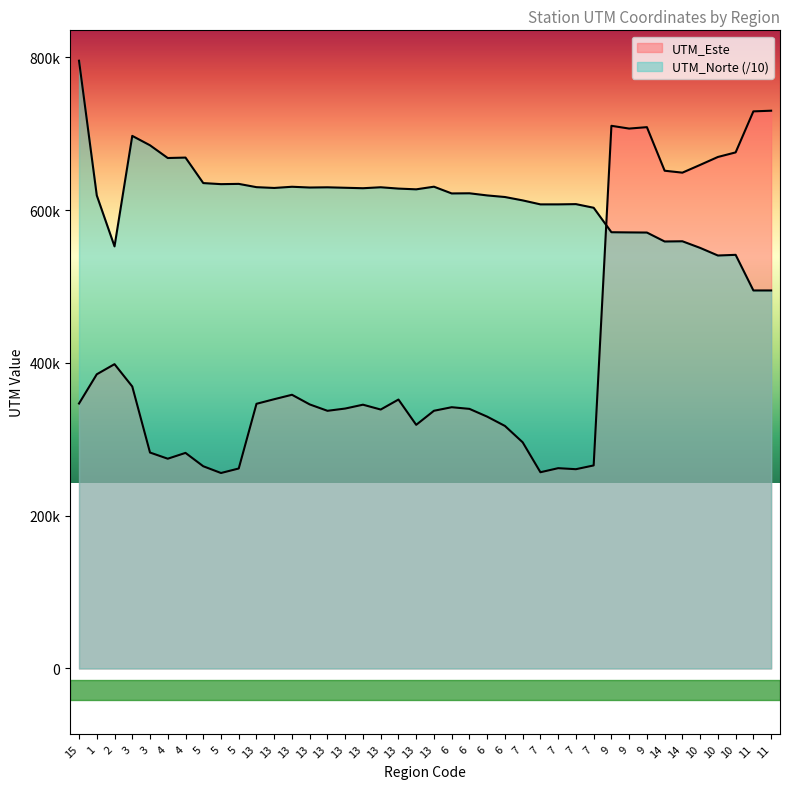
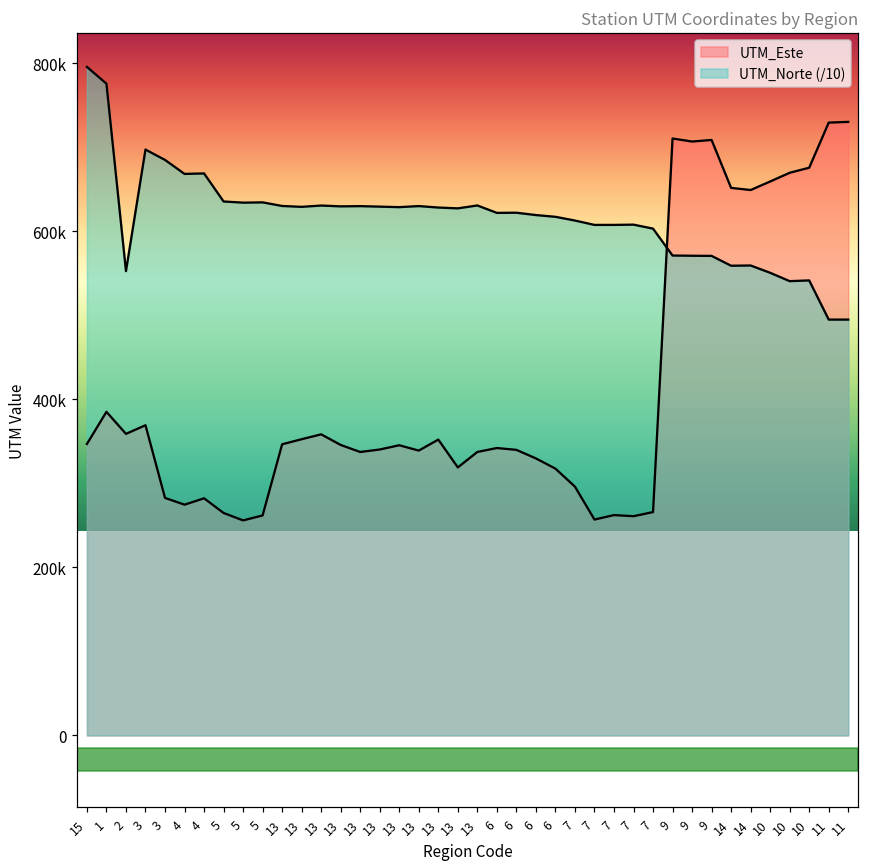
UTM_Norte (/10), 1: 620000 -> 780000
UTM_Este, 2: 400000 -> 360000
